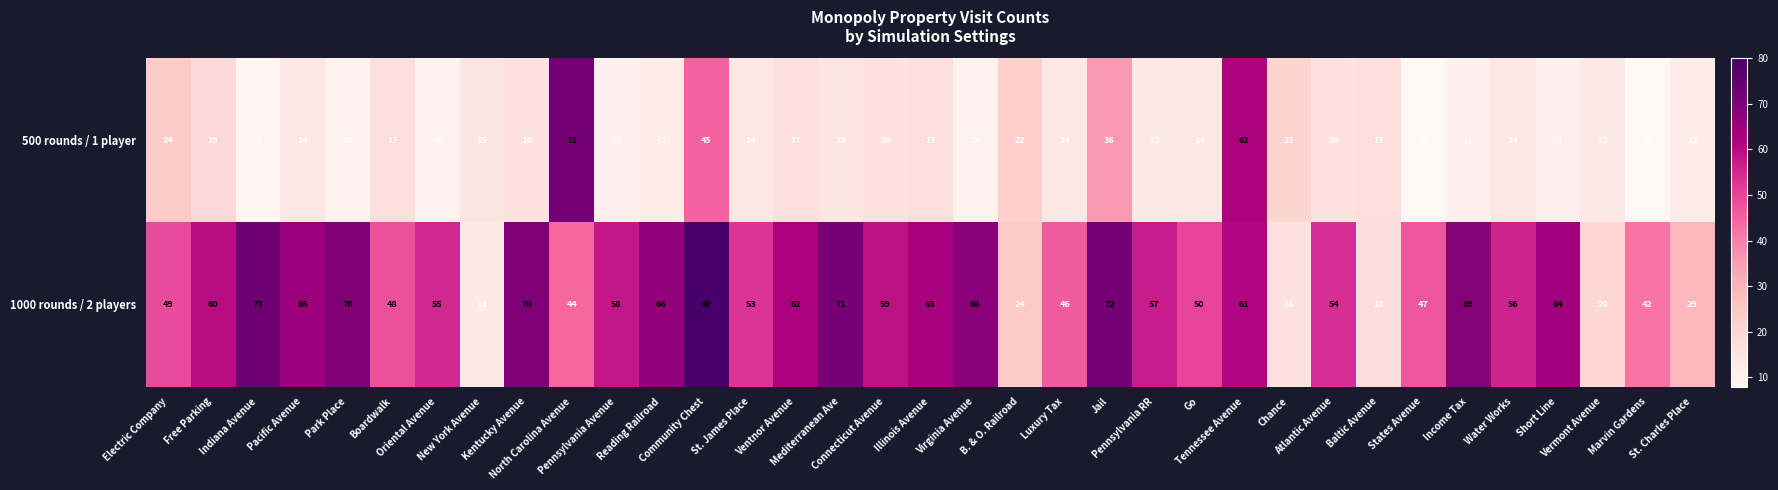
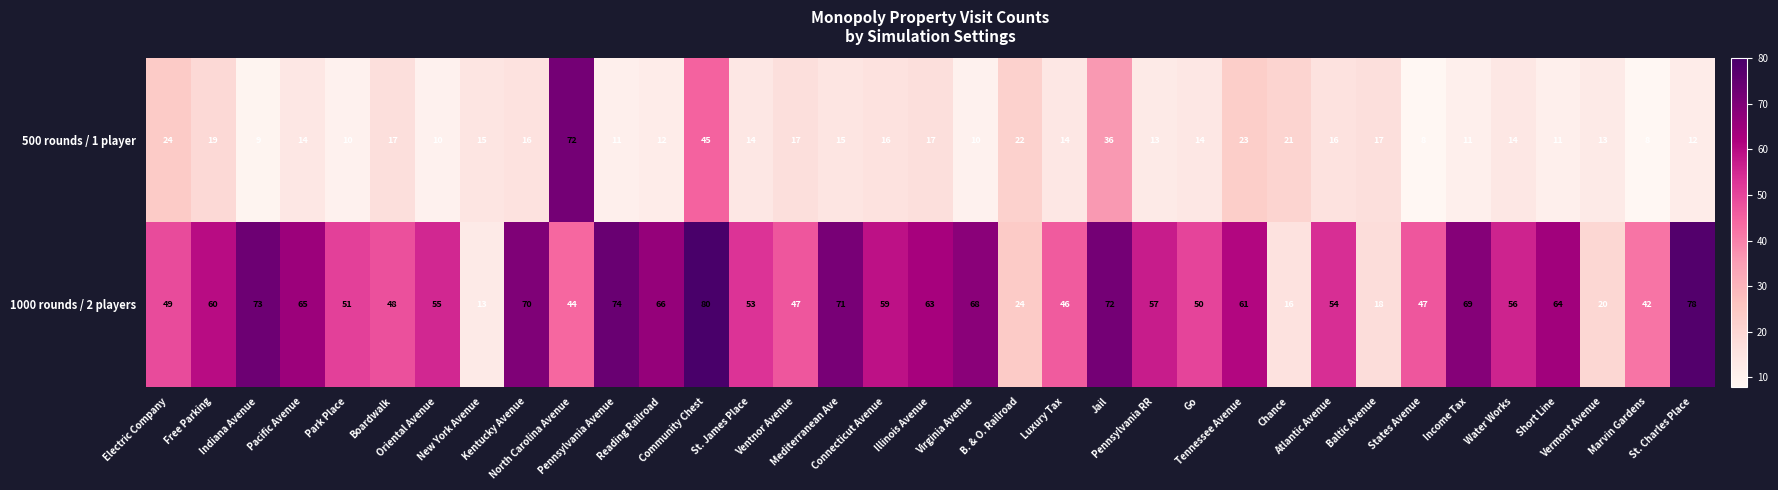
500 rounds / 1 player, Tennessee Avenue: 62 -> 23
1000 rounds / 2 players, Park Place: 70 -> 51
1000 rounds / 2 players, Pennsylvania Avenue: 58 -> 74
1000 rounds / 2 players, Ventnor Avenue: 62 -> 47
1000 rounds / 2 players, St. Charles Place: 29 -> 78
